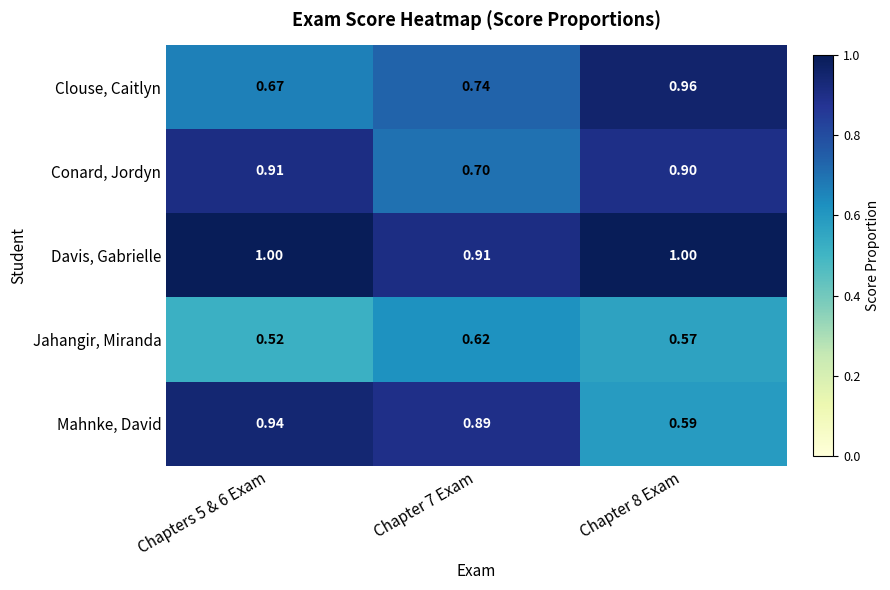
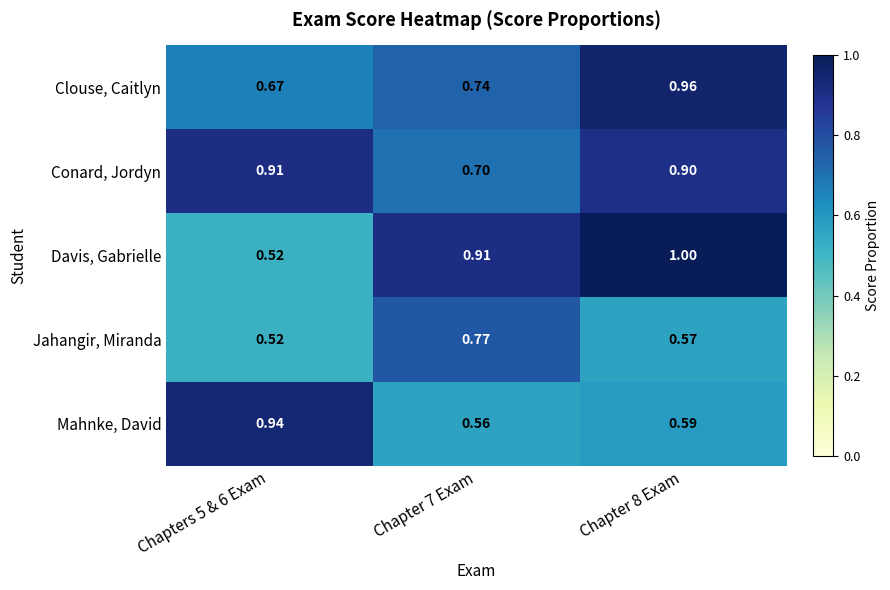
Davis, Gabrielle, Chapters 5 & 6 Exam: 1.00 -> 0.52
Jahangir, Miranda, Chapter 7 Exam: 0.62 -> 0.77
Mahnke, David, Chapter 7 Exam: 0.89 -> 0.56
